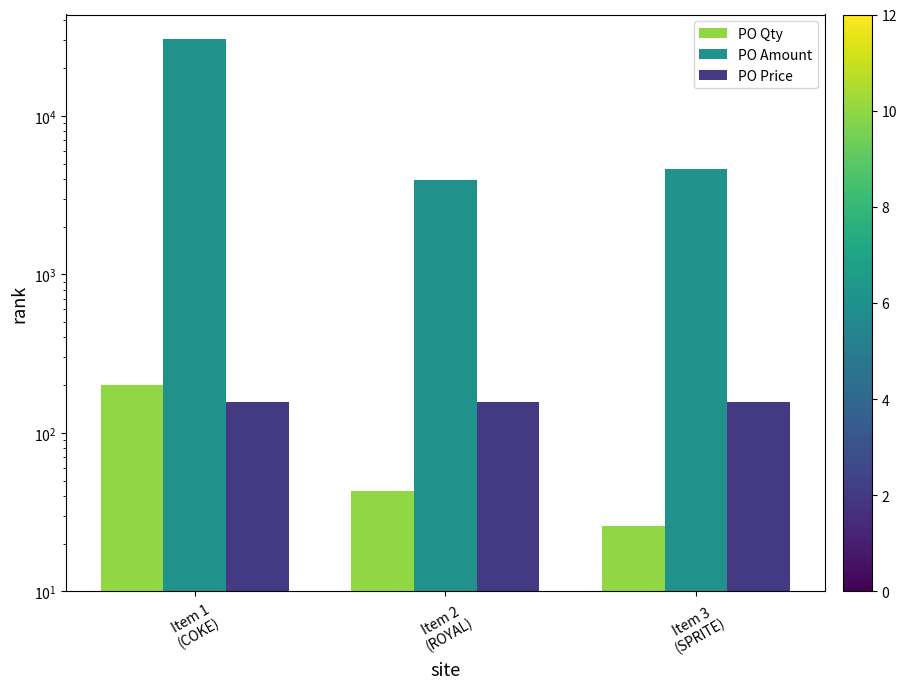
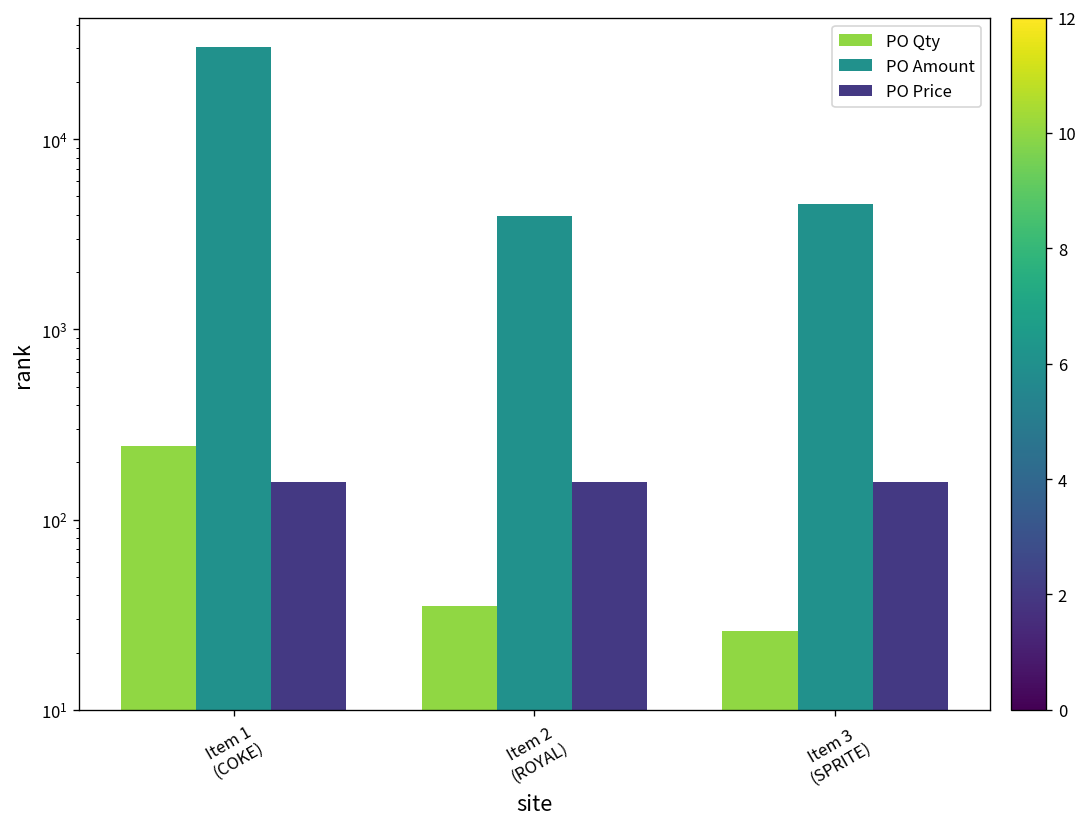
PO Qty, Item 1 (COKE): 200 -> 240
PO Qty, Item 2 (ROYAL): 43 -> 35
